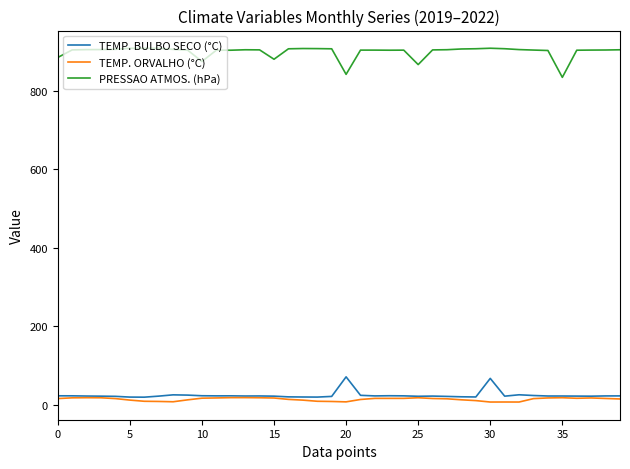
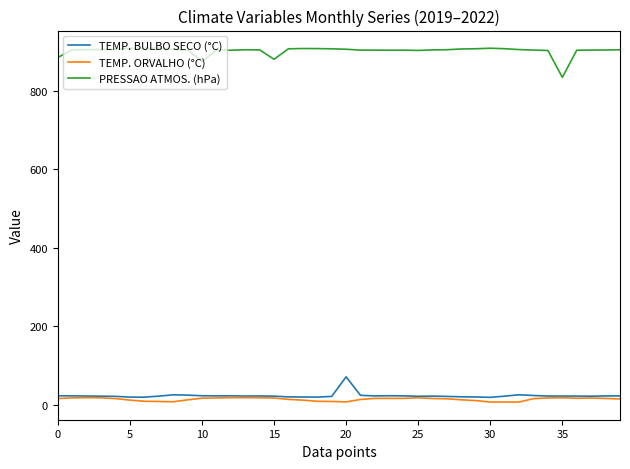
PRESSAO ATMOS. (hPa), 20: 840 -> 910
PRESSAO ATMOS. (hPa), 25: 870 -> 900
TEMP. BULBO SECO (°C), 30: 70 -> 20
